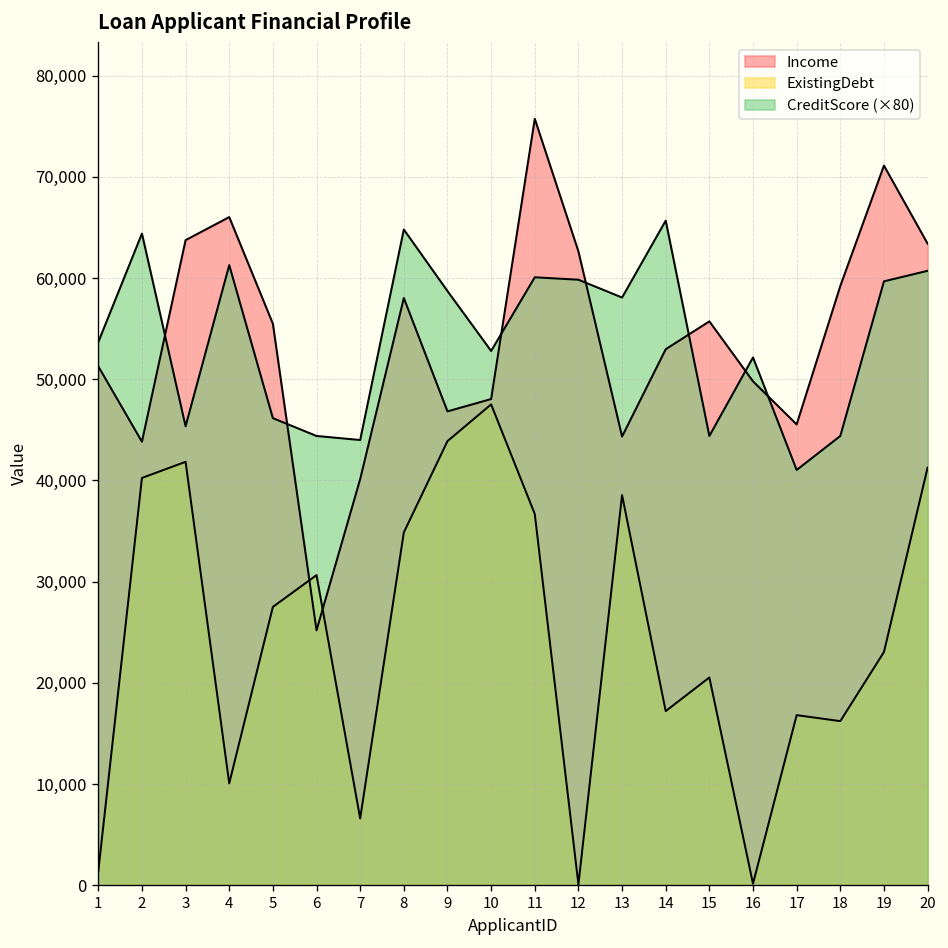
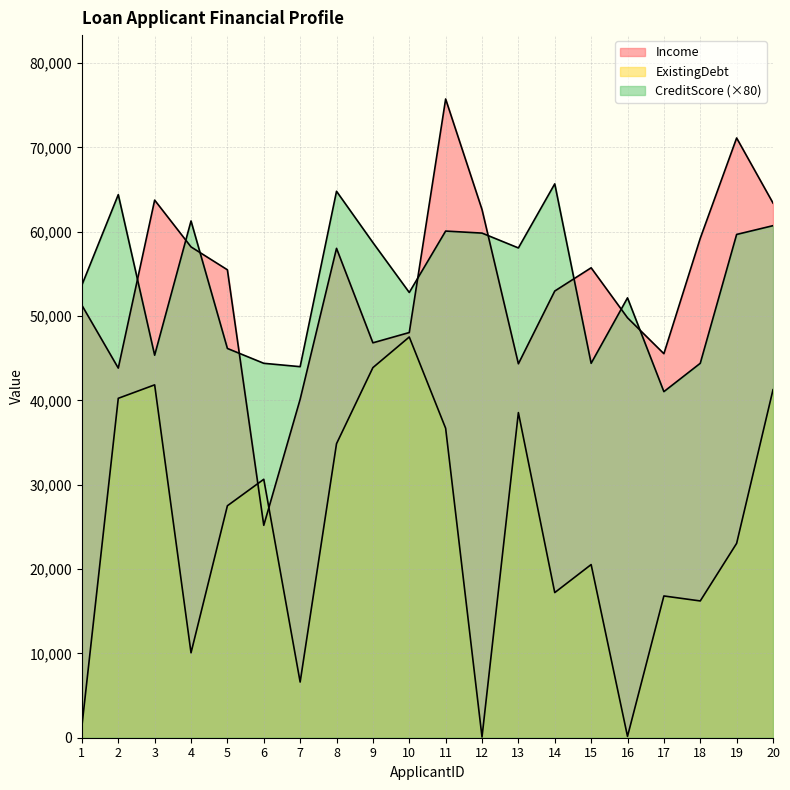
Income, 4: 66,000 -> 58,000
